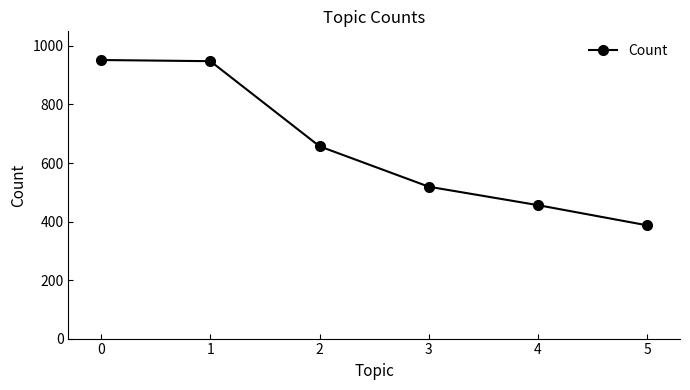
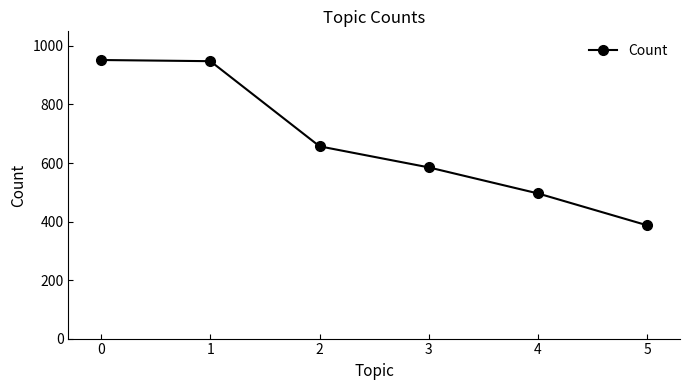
3: 520 -> 590
4: 460 -> 500
